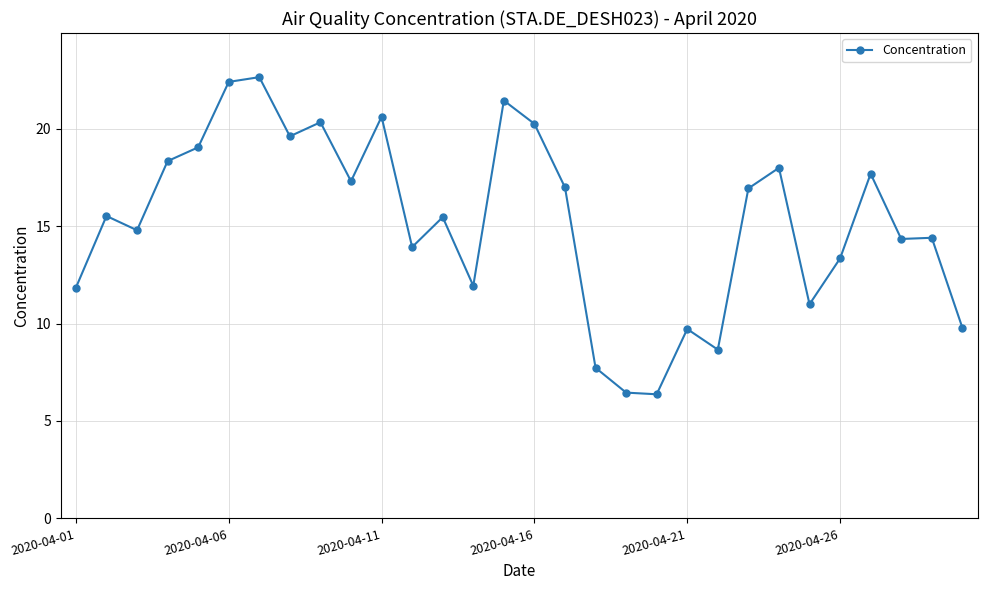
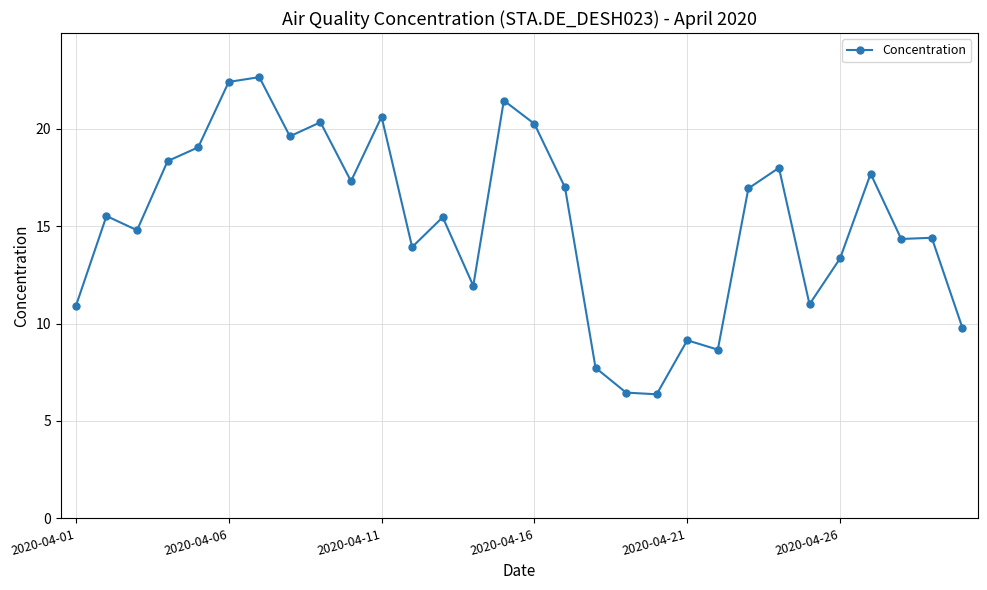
2020-04-01: 11.8 -> 10.9
2020-04-21: 9.7 -> 9.1
